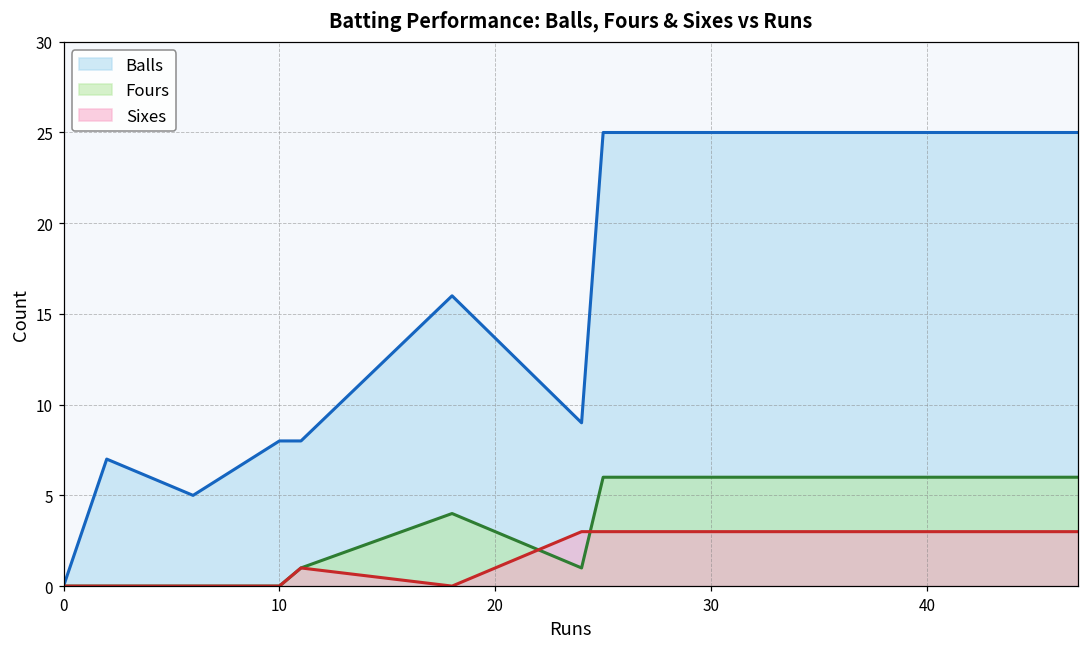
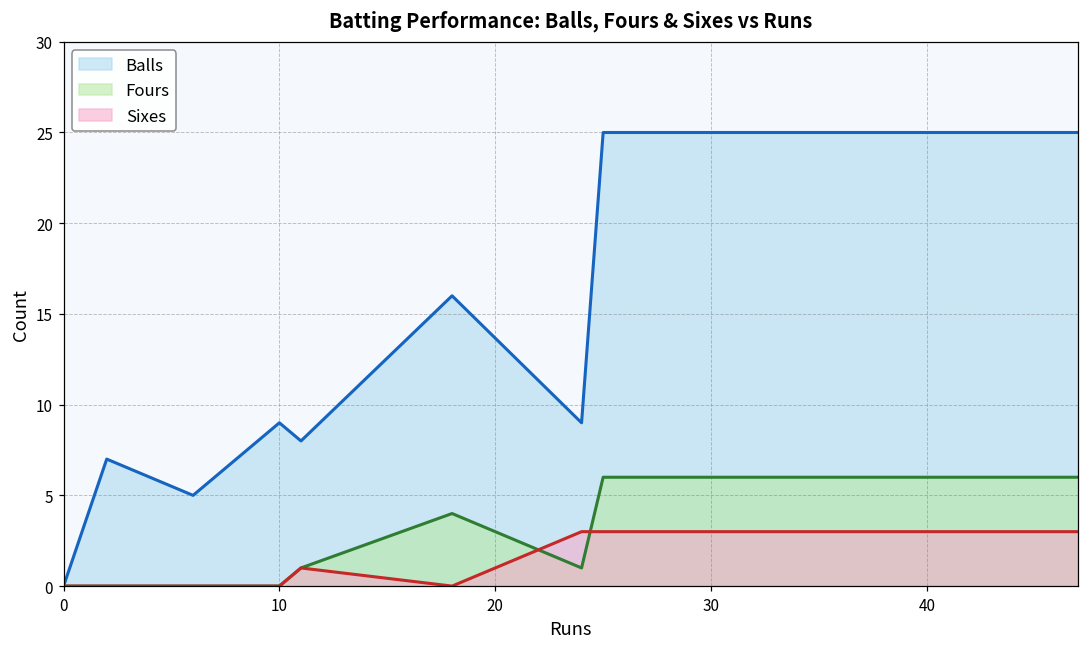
Balls, 10: 8 -> 9
